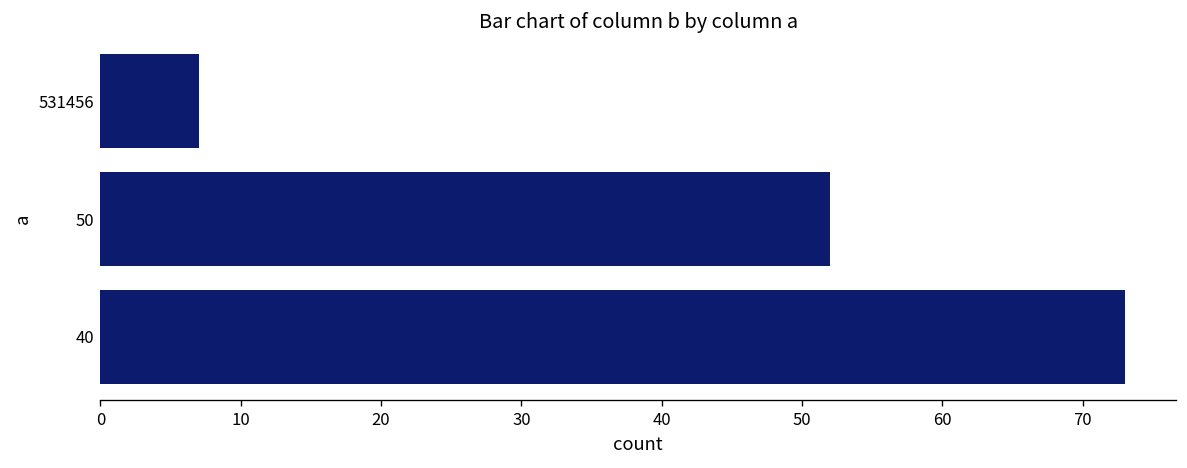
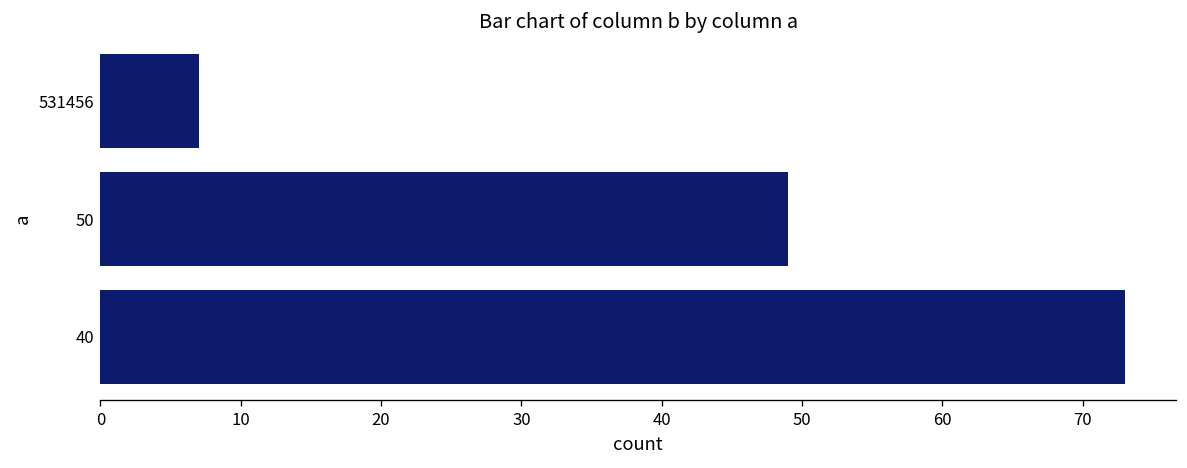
50: 52 -> 49
